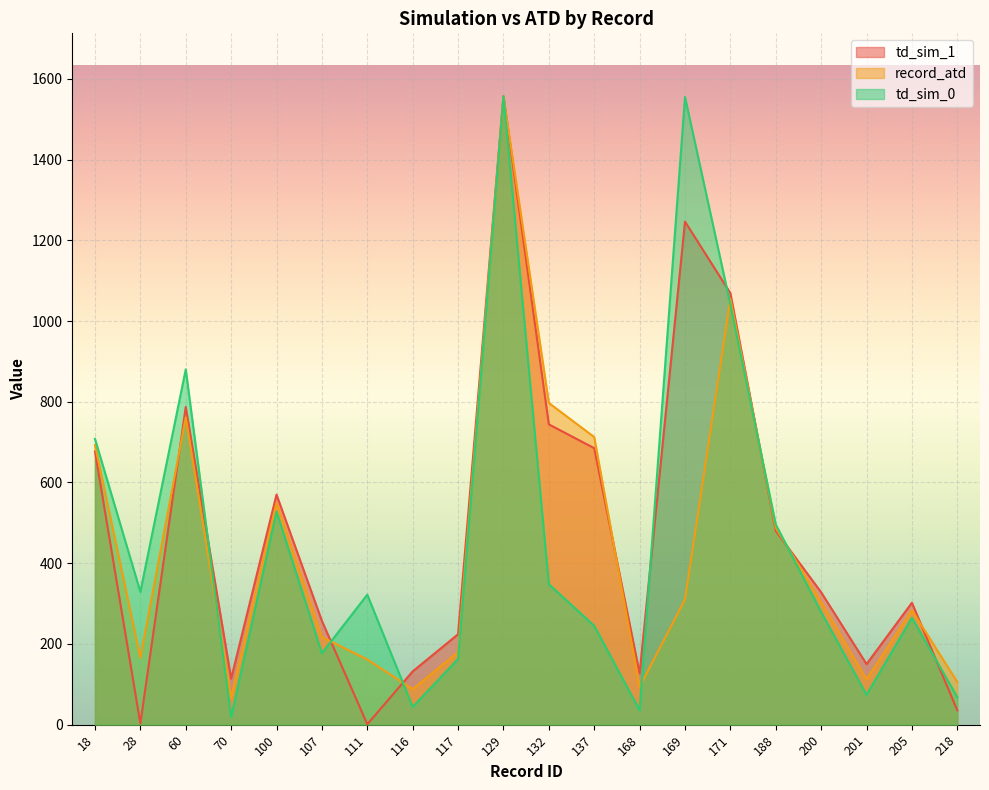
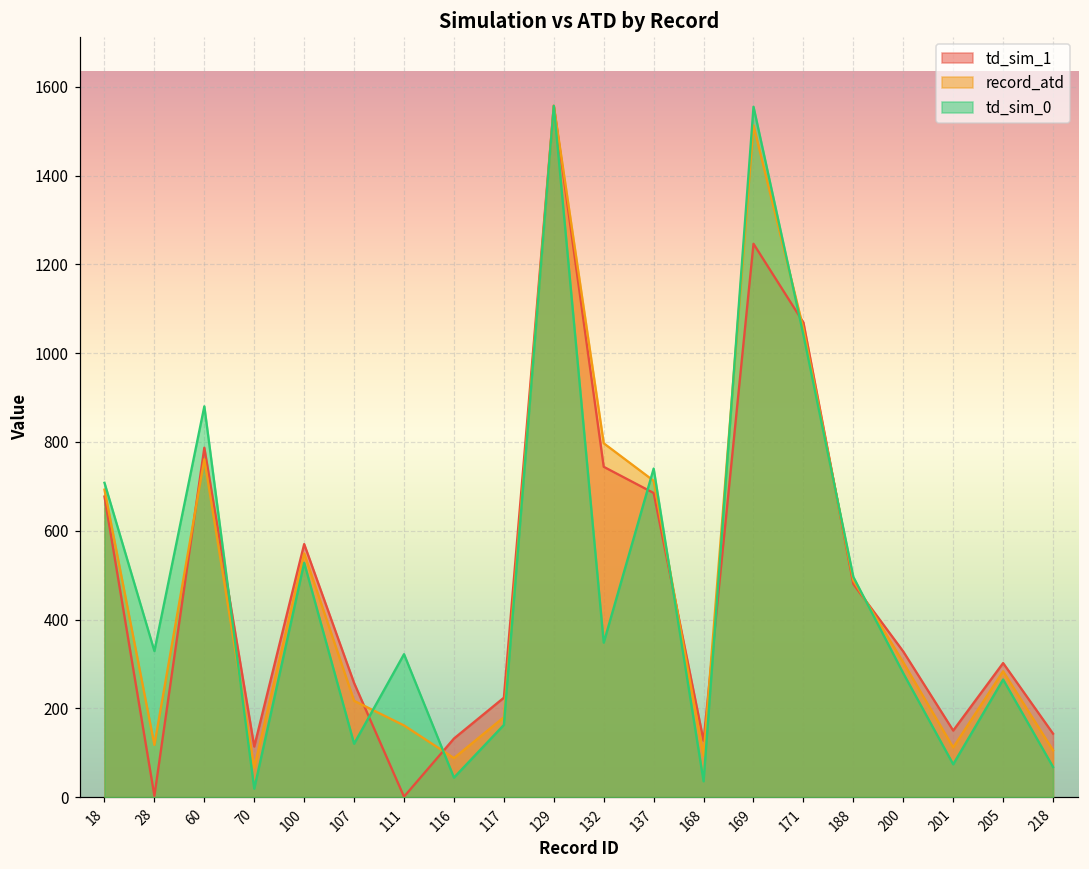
record_atd, 28: 170 -> 120
td_sim_0, 107: 180 -> 120
td_sim_0, 137: 240 -> 740
record_atd, 169: 310 -> 1510
td_sim_1, 218: 40 -> 140
